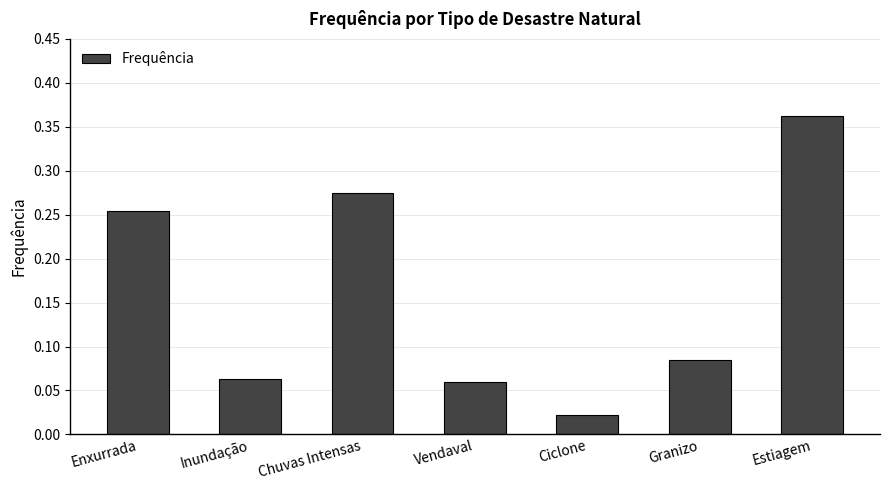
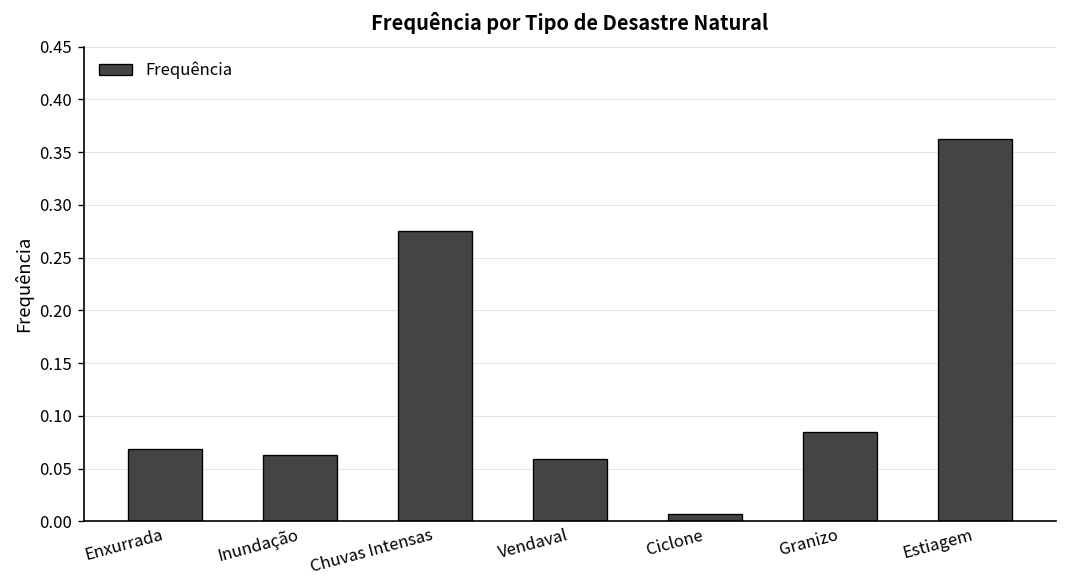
Enxurrada: 0.25 -> 0.07
Ciclone: 0.02 -> 0.01
